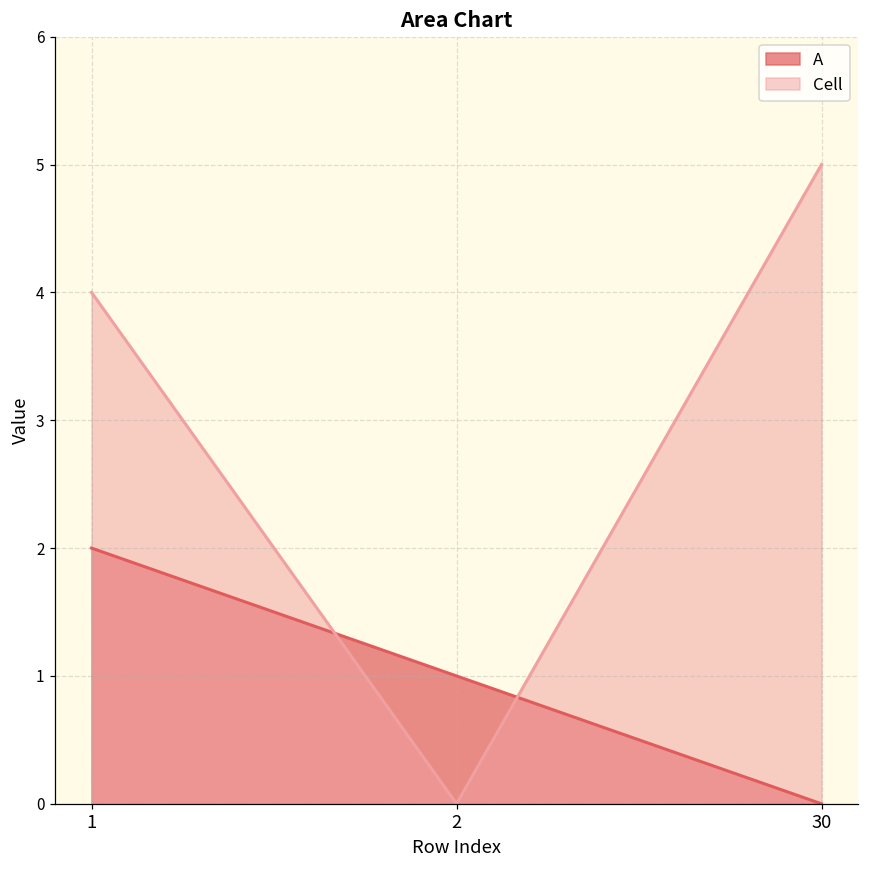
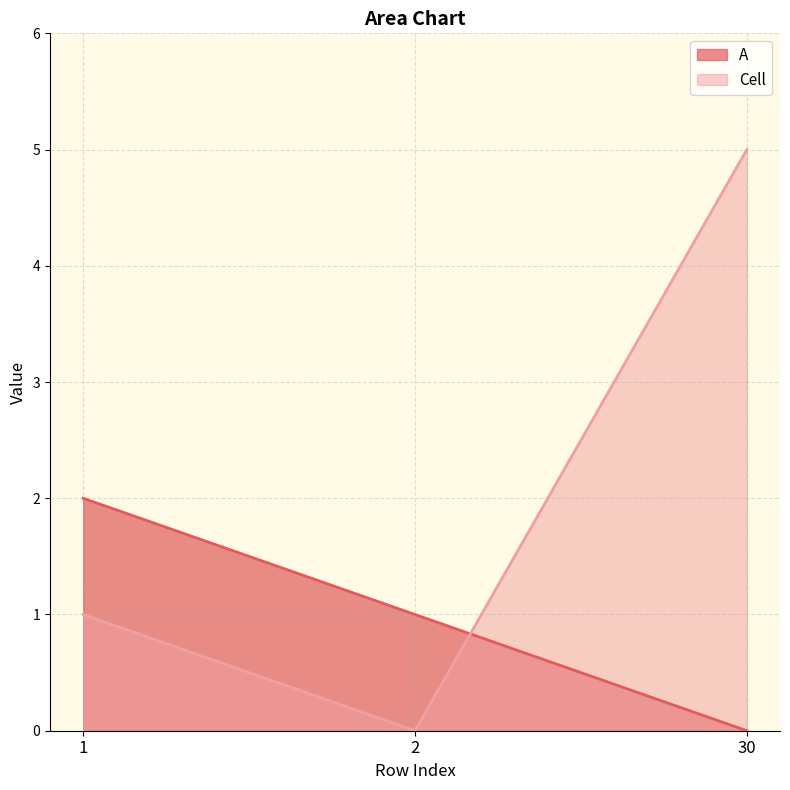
Cell, 1: 4 -> 1
